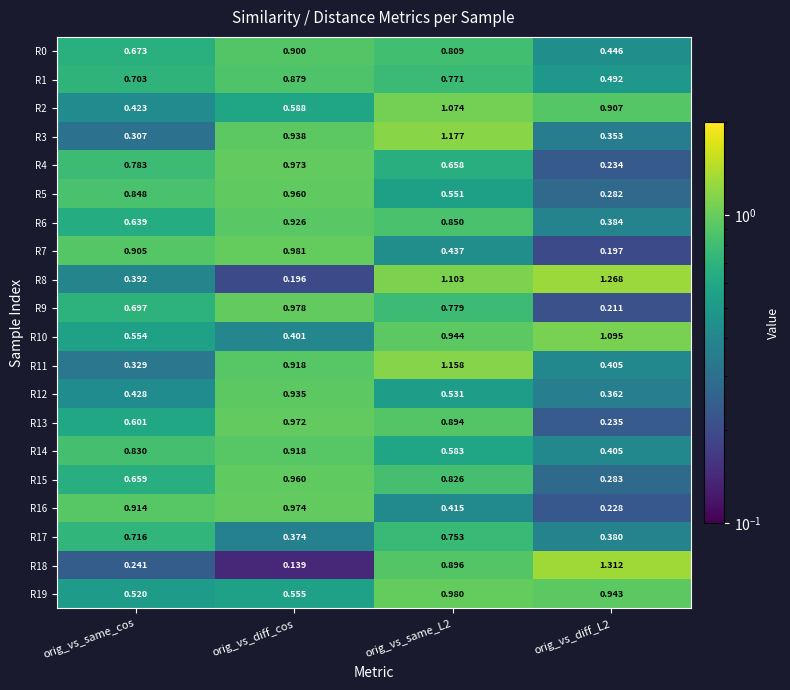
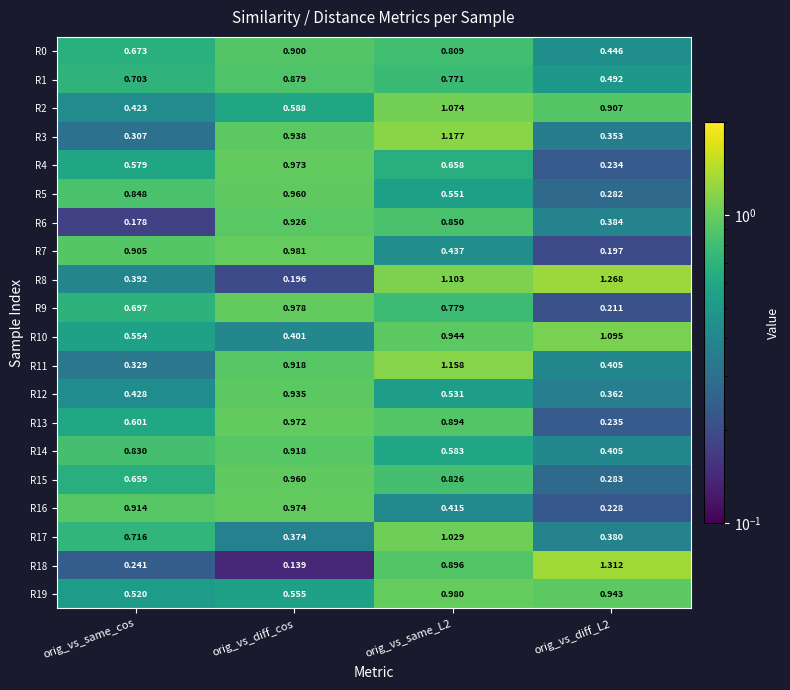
R4, orig_vs_same_cos: 0.783 -> 0.579
R6, orig_vs_same_cos: 0.639 -> 0.178
R17, orig_vs_same_L2: 0.753 -> 1.029
